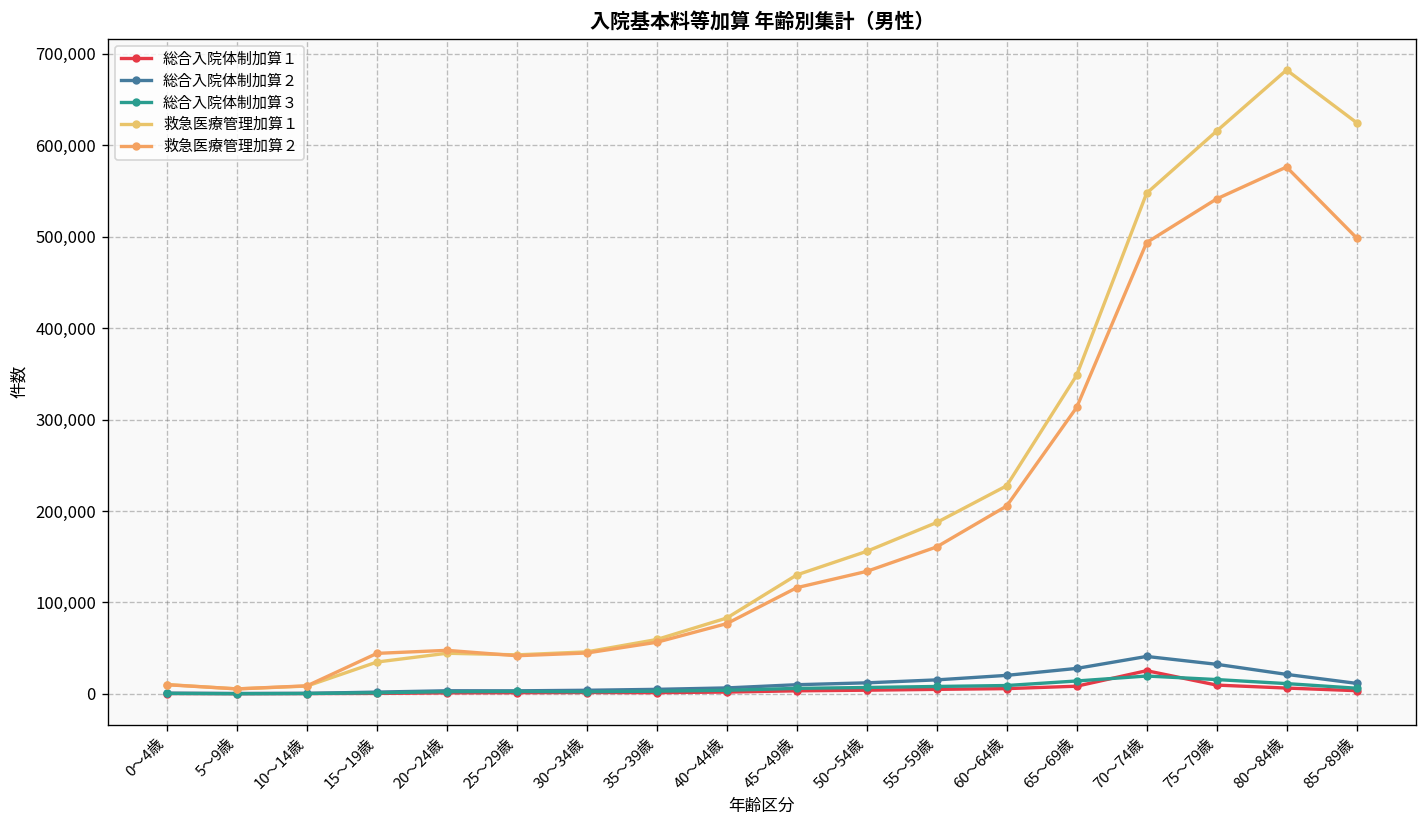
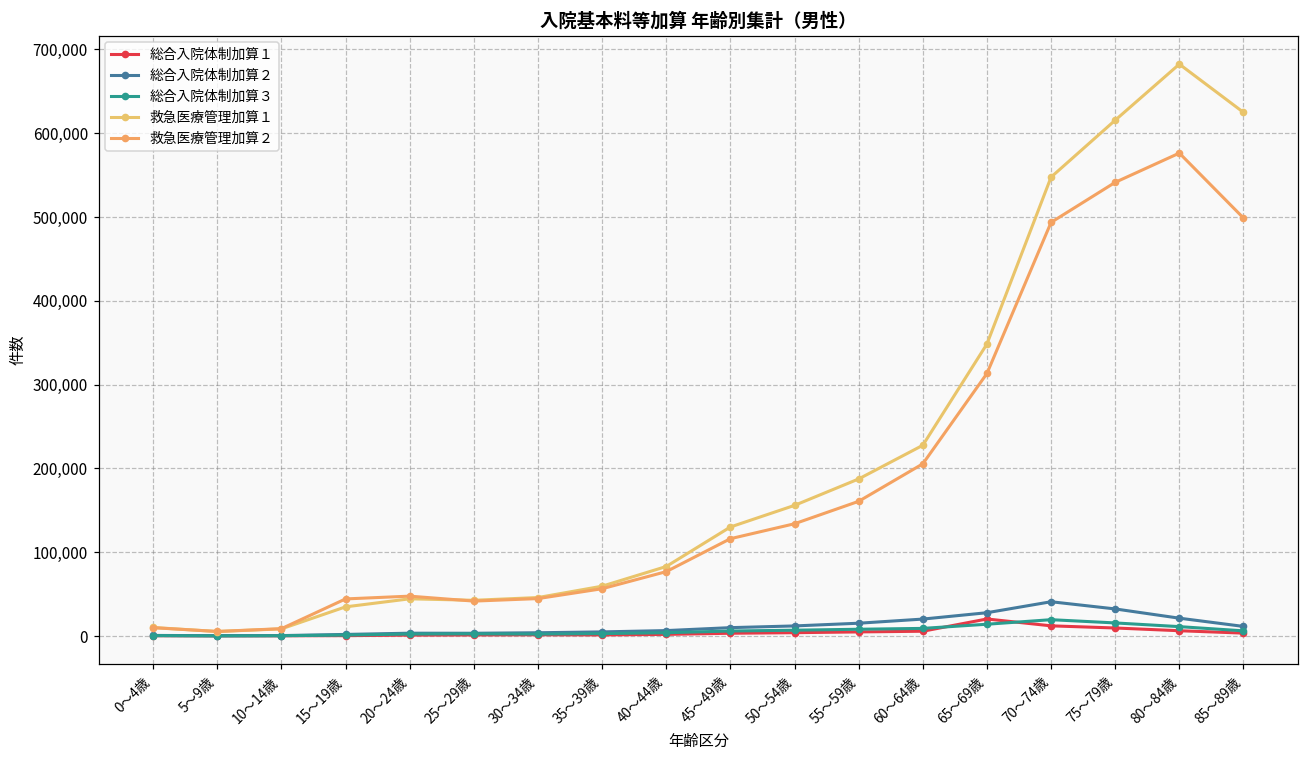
総合入院体制加算１, 65～69歳: 10,000 -> 20,000
総合入院体制加算１, 70～74歳: 30,000 -> 10,000
